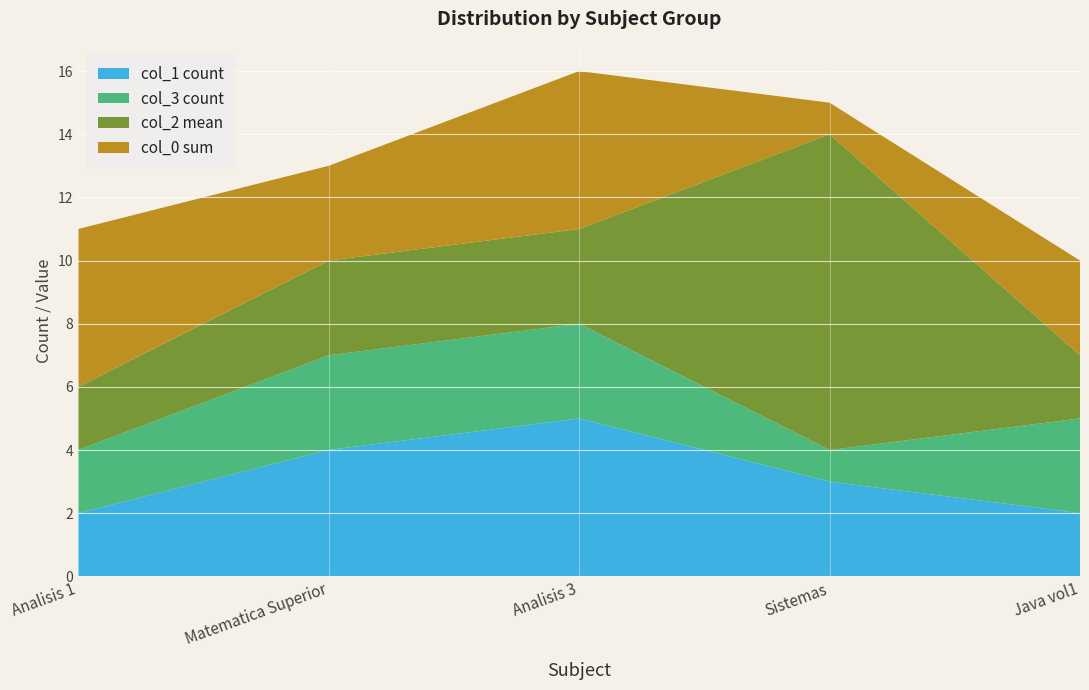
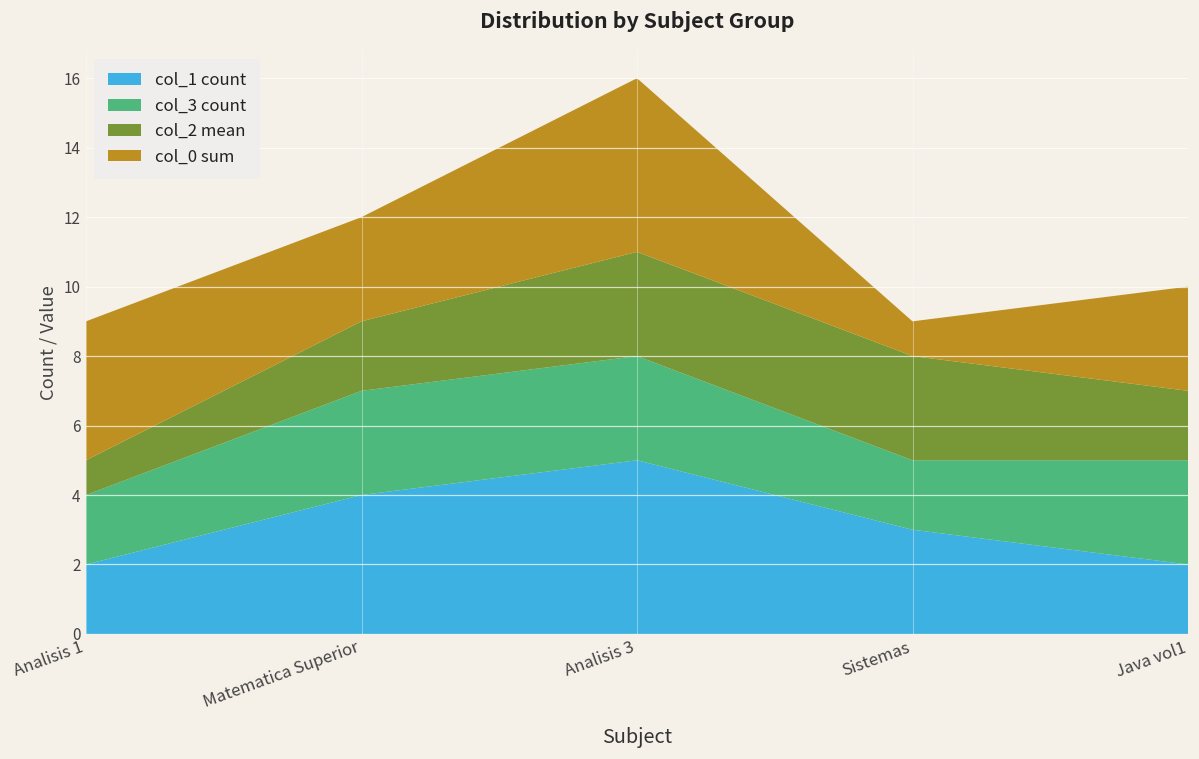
col_2 mean, Analisis 1: 2 -> 1
col_0 sum, Analisis 1: 5 -> 4
col_2 mean, Matematica Superior: 3 -> 2
col_3 count, Sistemas: 1 -> 2
col_2 mean, Sistemas: 10 -> 3
